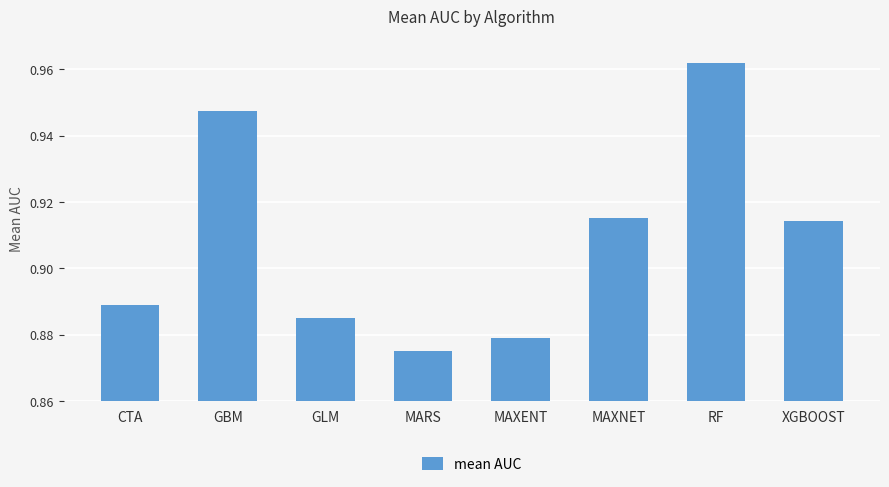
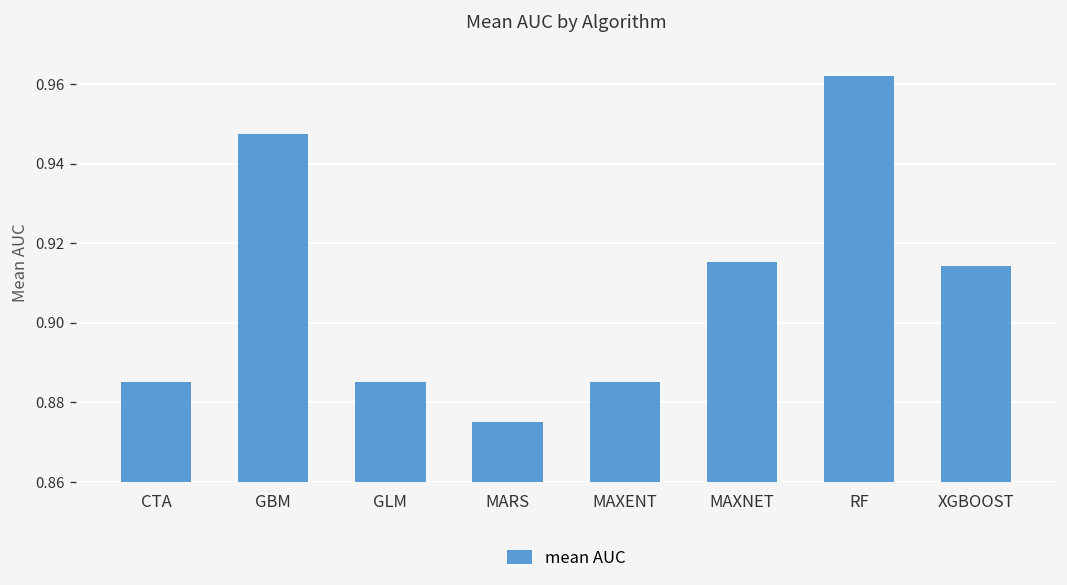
CTA: 0.889 -> 0.885
MAXENT: 0.879 -> 0.885
